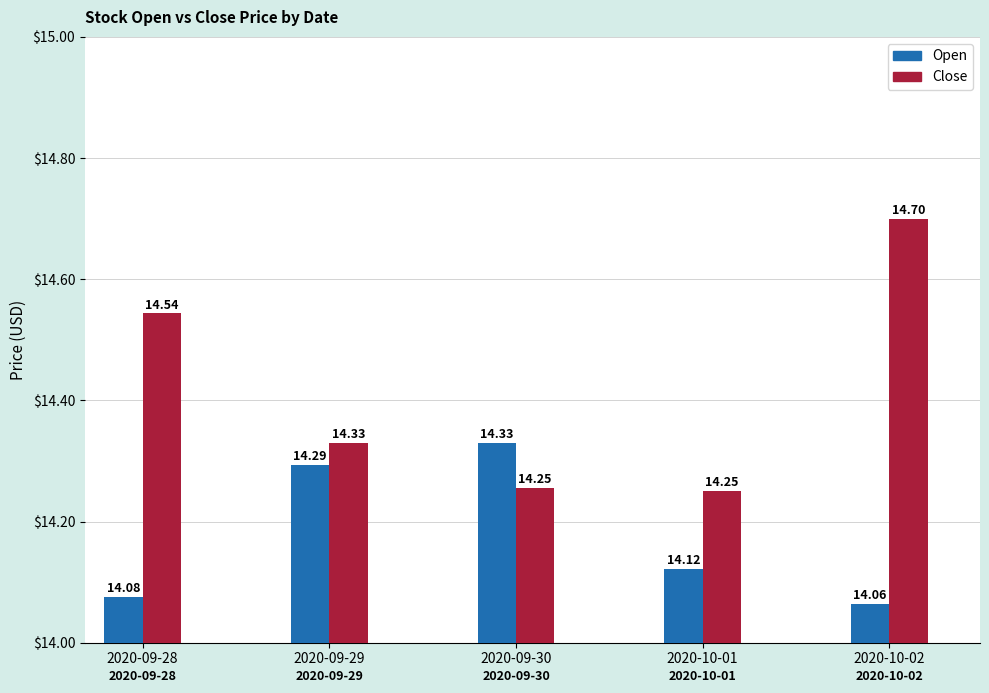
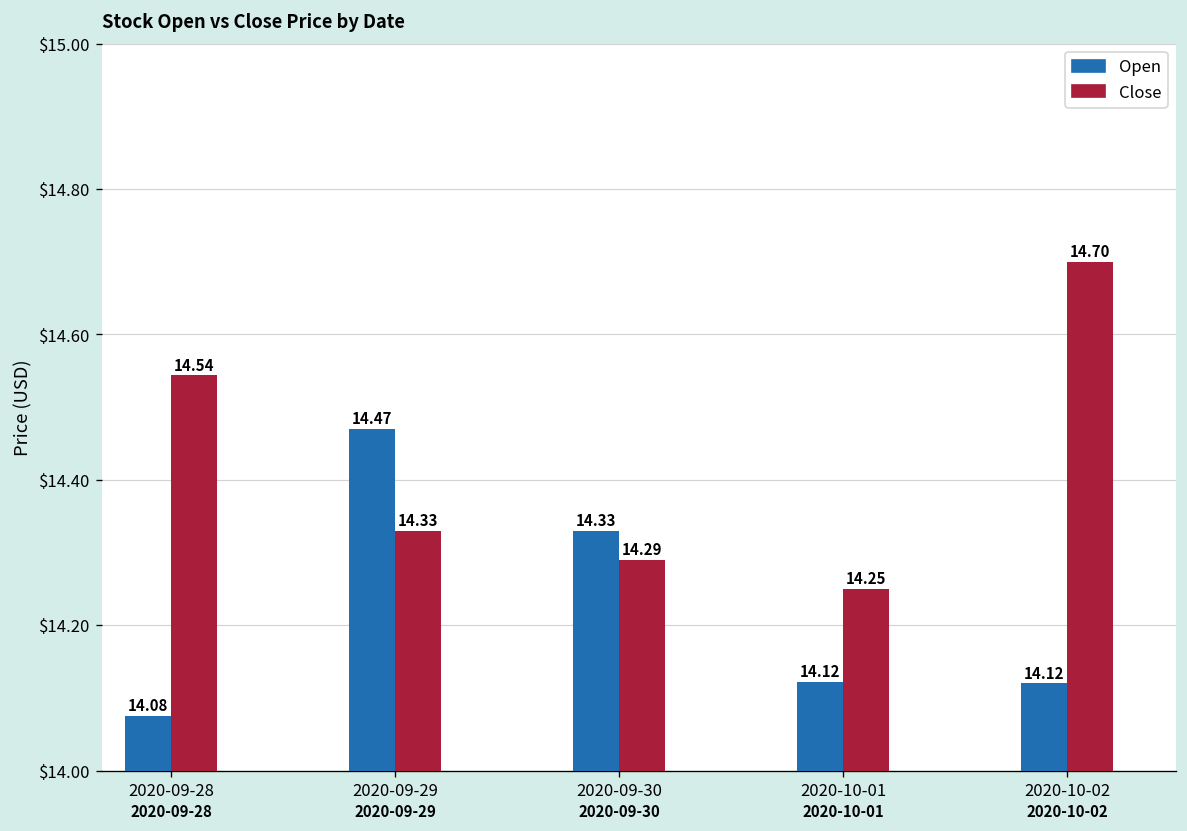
Open, 2020-09-29: 14.29 -> 14.47
Close, 2020-09-30: 14.25 -> 14.29
Open, 2020-10-02: 14.06 -> 14.12
